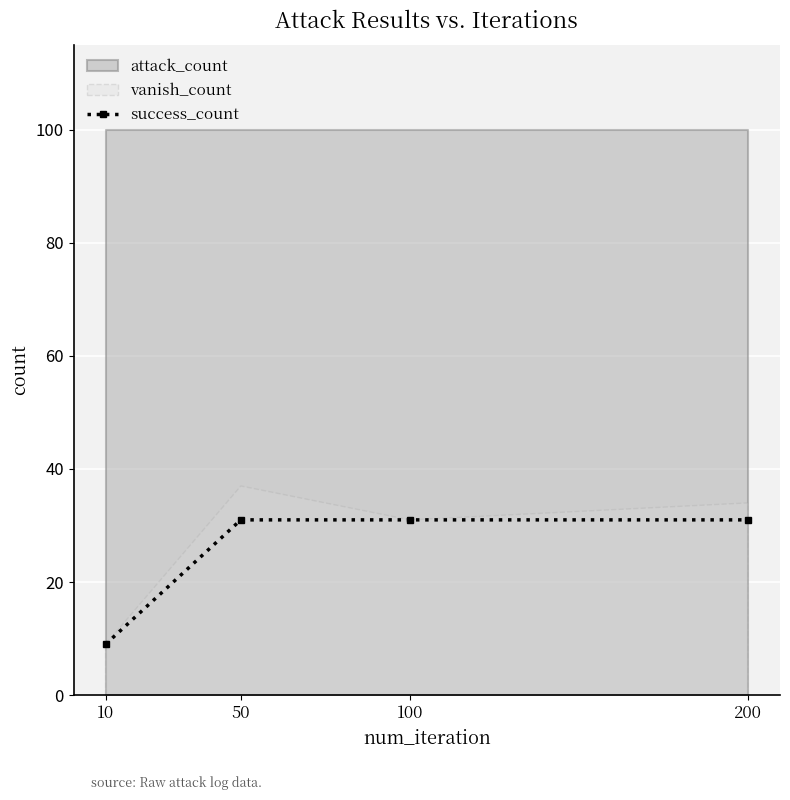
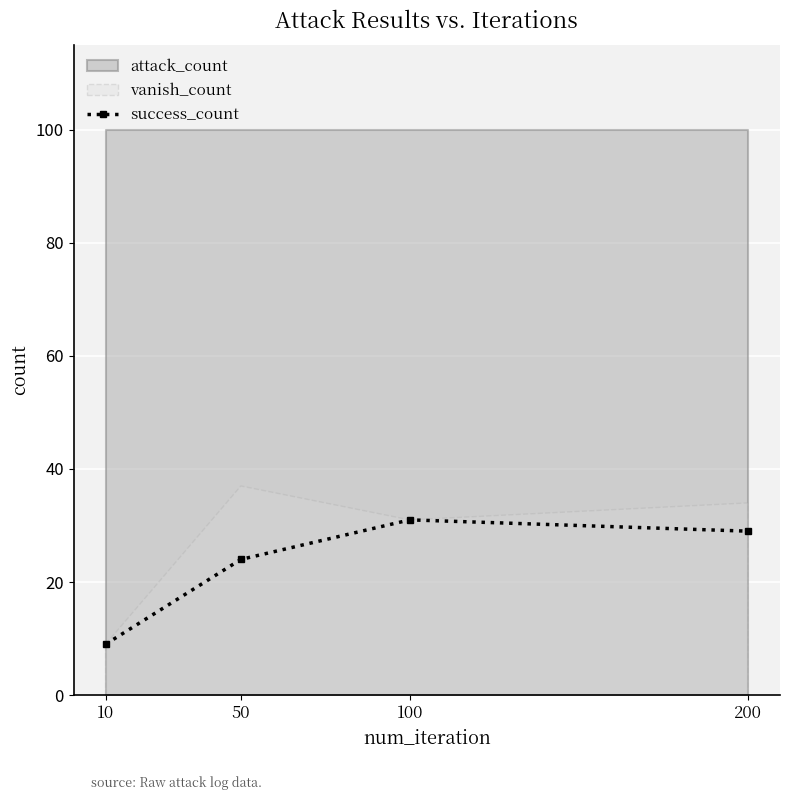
success_count, 50: 31 -> 24
success_count, 200: 31 -> 29
